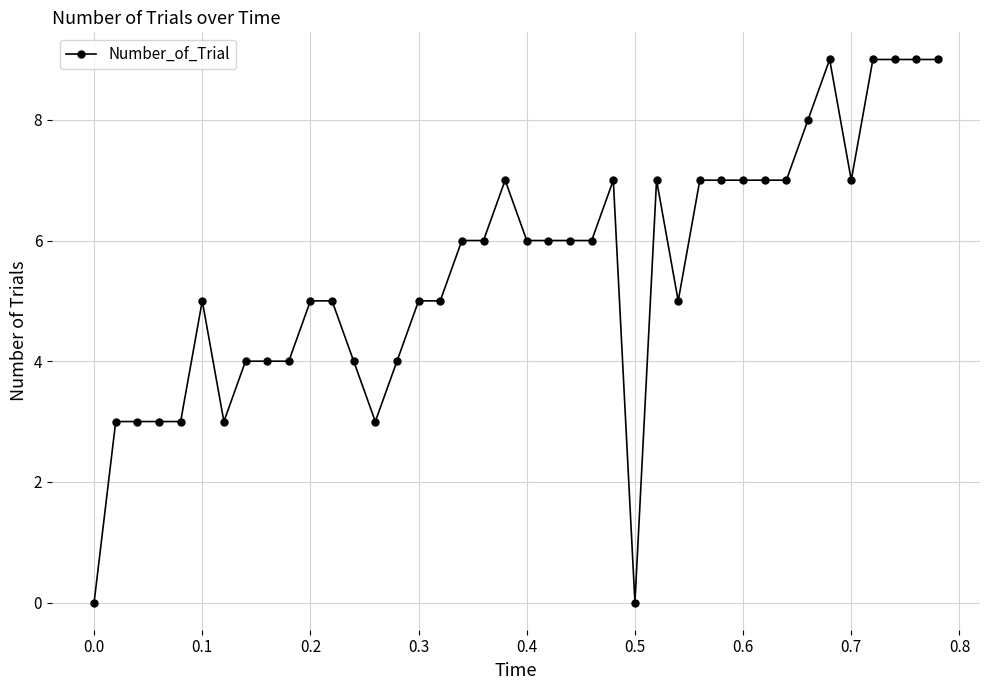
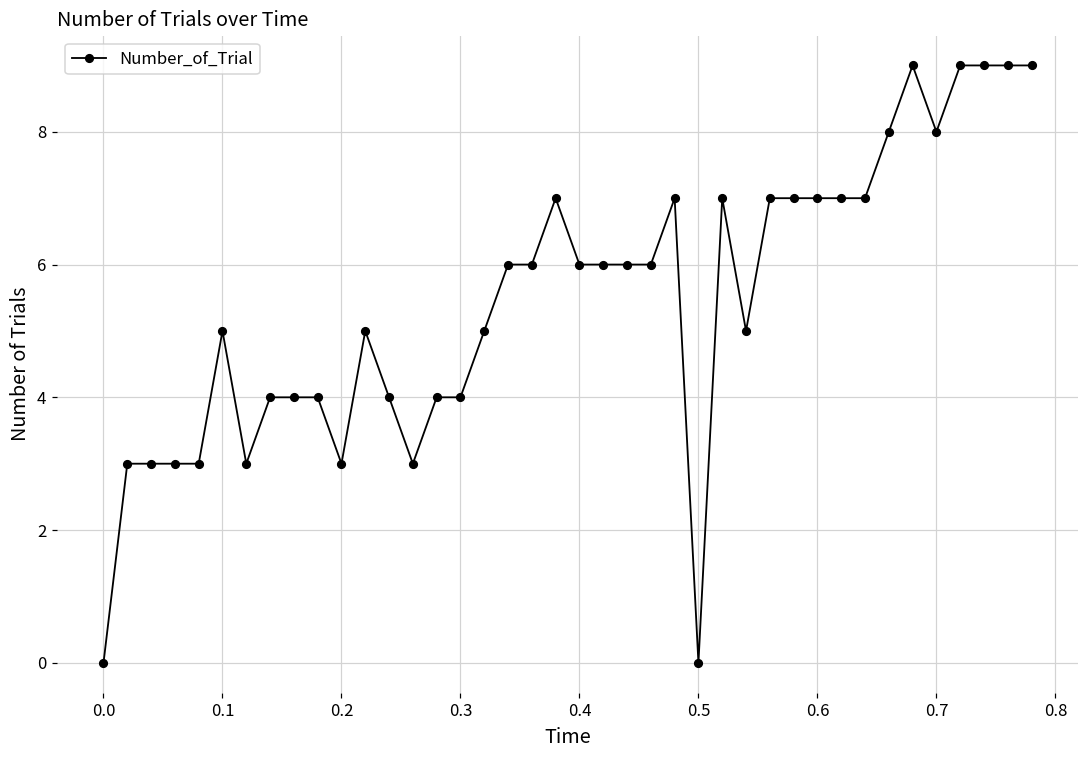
0.2: 5 -> 3
0.3: 5 -> 4
0.7: 7 -> 8
